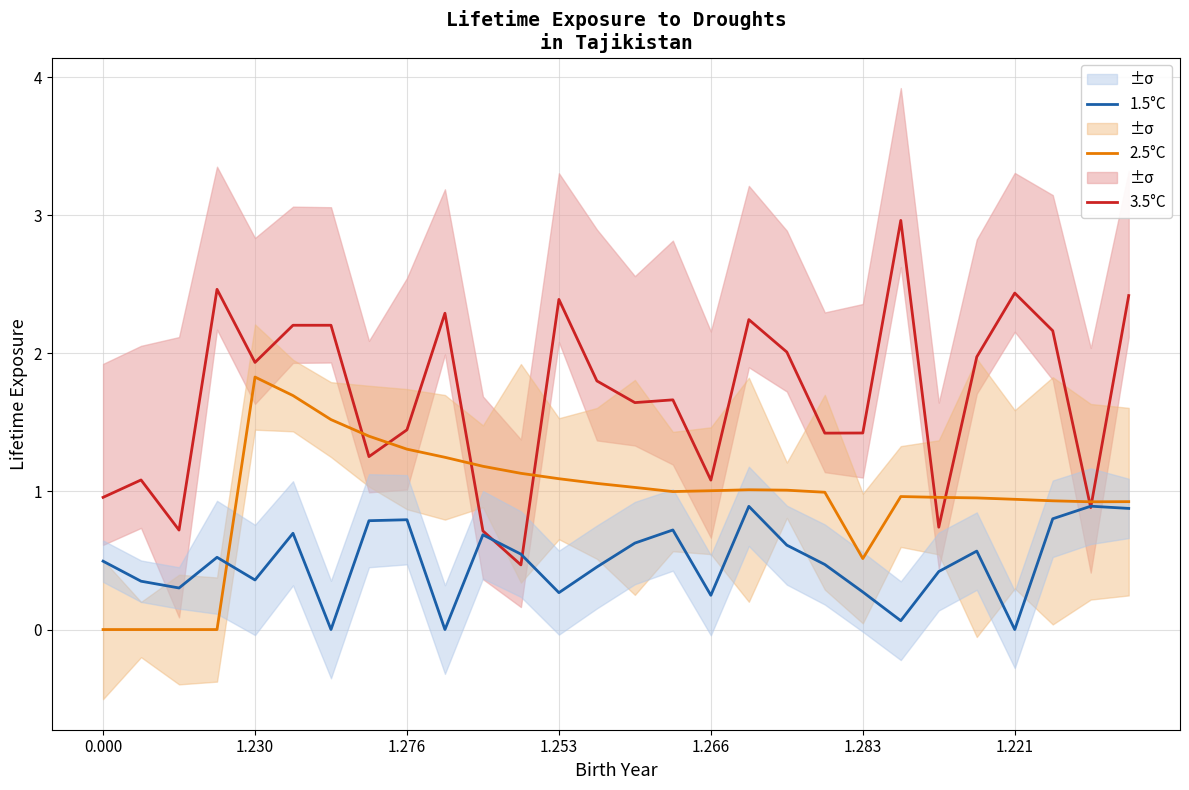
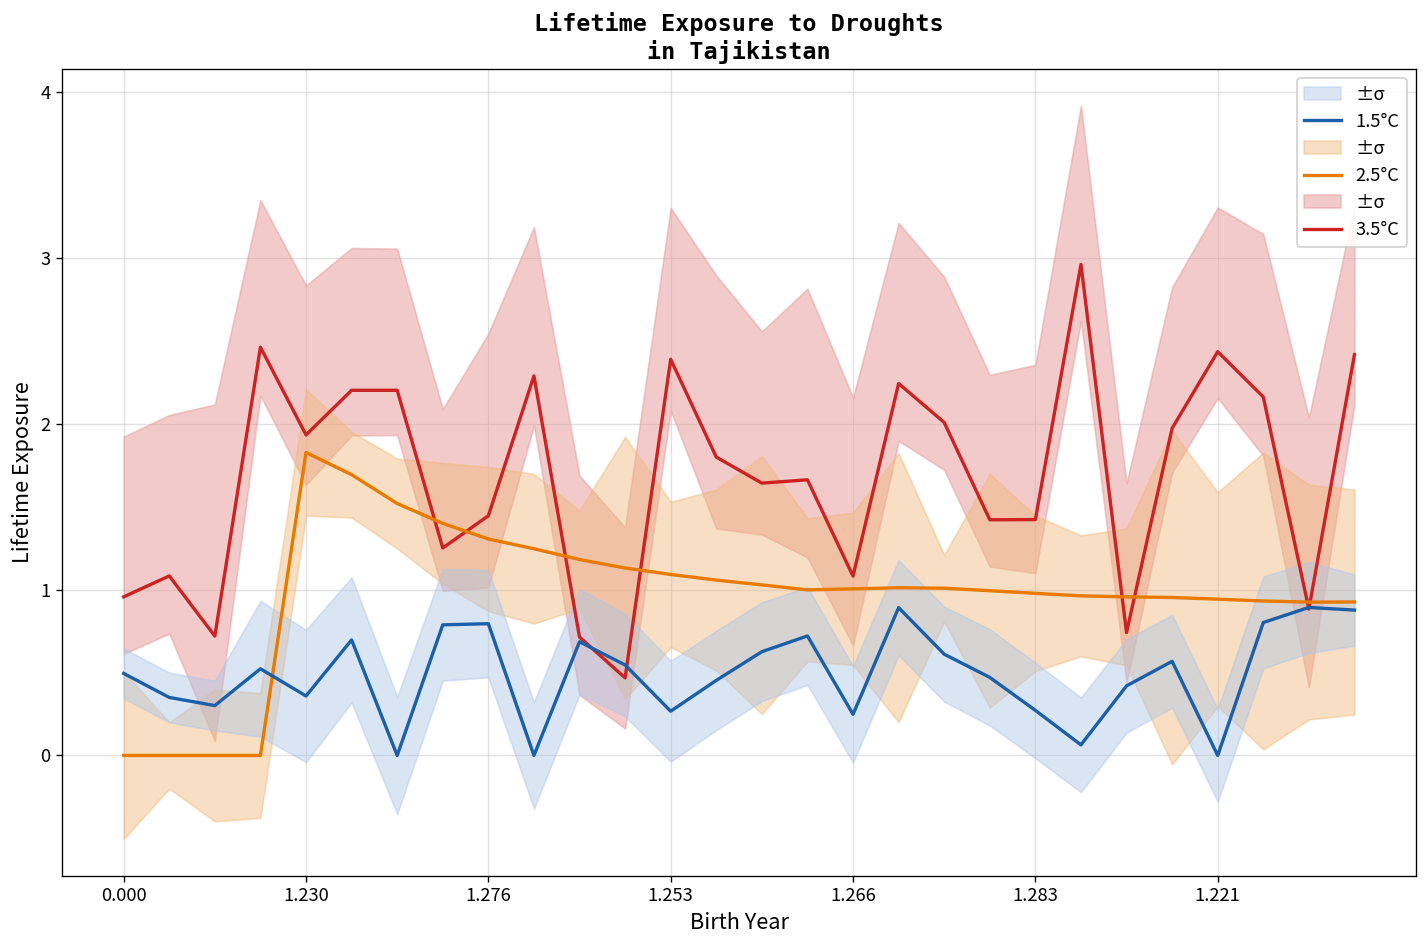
2.5°C, 1.283: 0.51 -> 0.98
